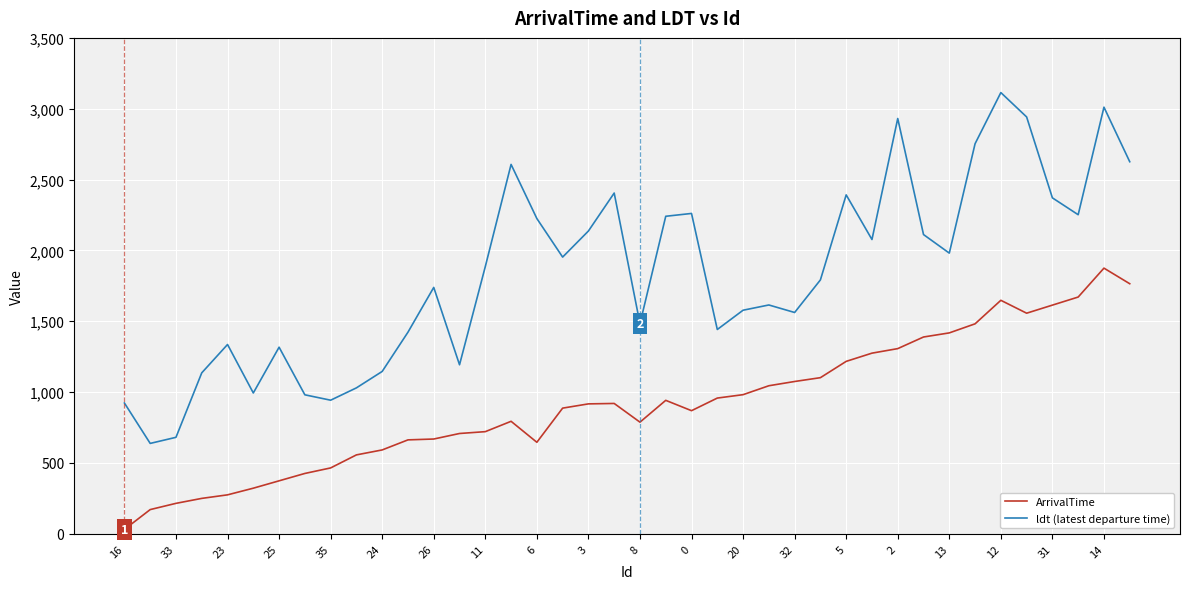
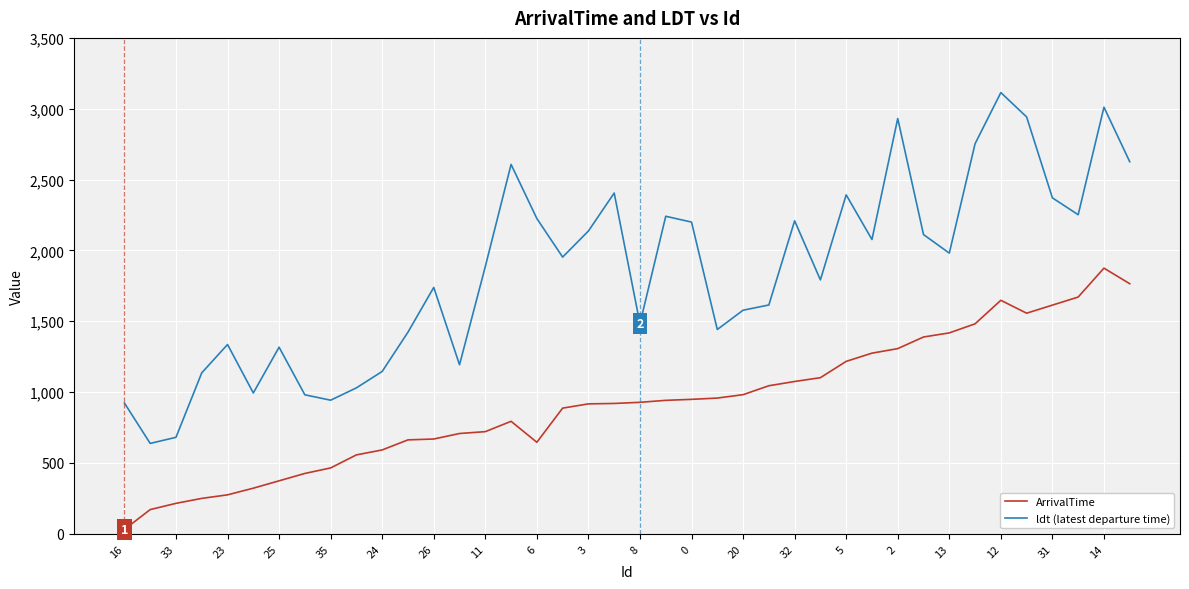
ArrivalTime, 8: 790 -> 930
ArrivalTime, 0: 870 -> 950
ldt (latest departure time), 0: 2,260 -> 2,200
ldt (latest departure time), 32: 1,560 -> 2,210
